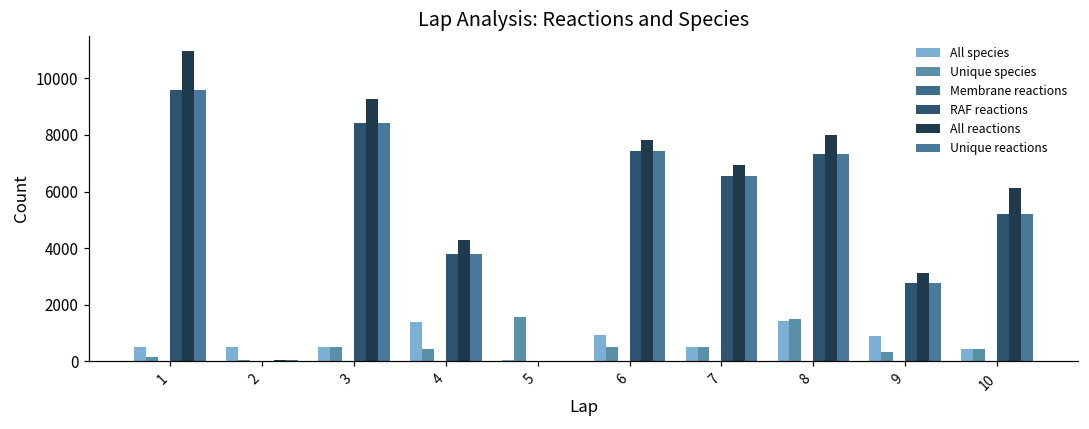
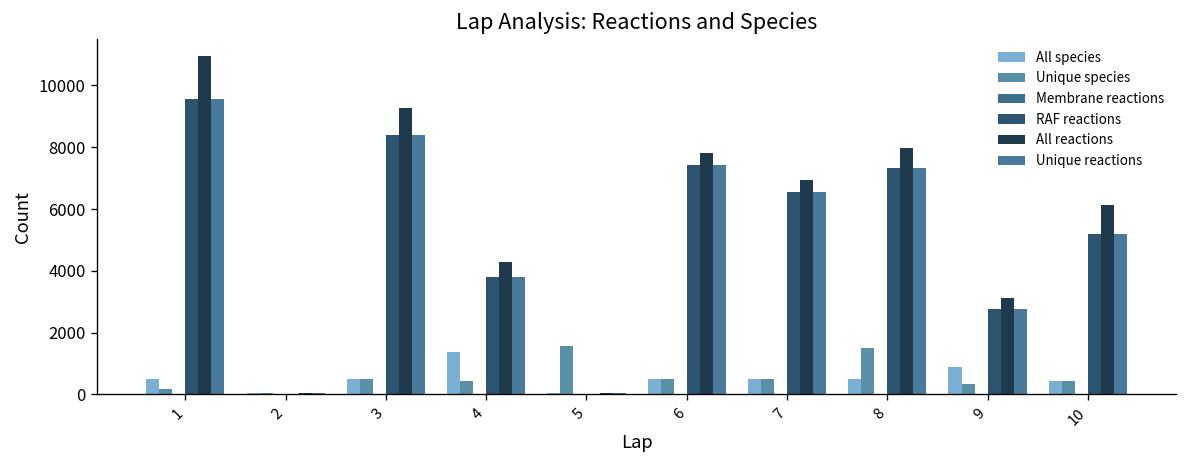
All species, 2: 500 -> 0
All species, 6: 900 -> 500
All species, 8: 1400 -> 500
